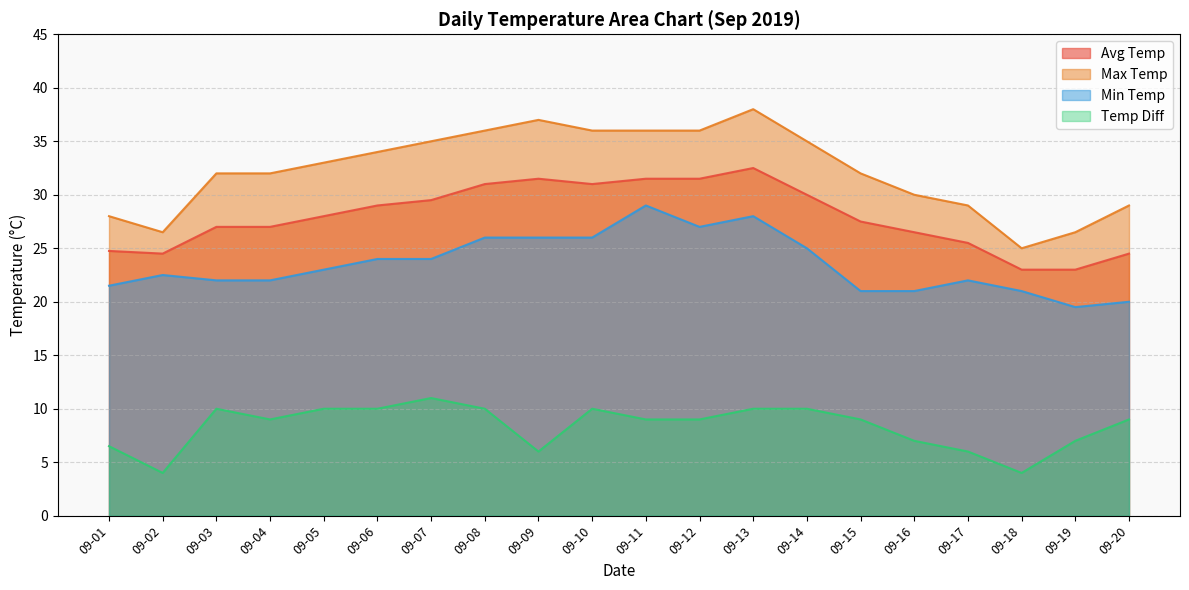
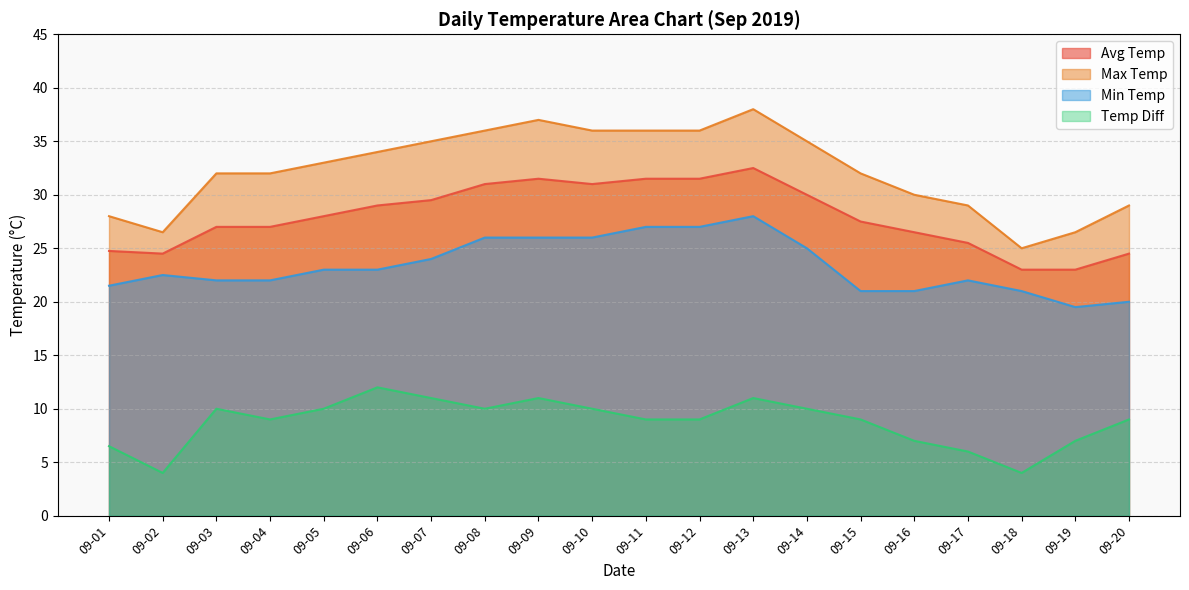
Min Temp, 09-06: 24 -> 23
Temp Diff, 09-06: 10 -> 12
Temp Diff, 09-09: 6 -> 11
Min Temp, 09-11: 29 -> 27
Temp Diff, 09-13: 10 -> 11
